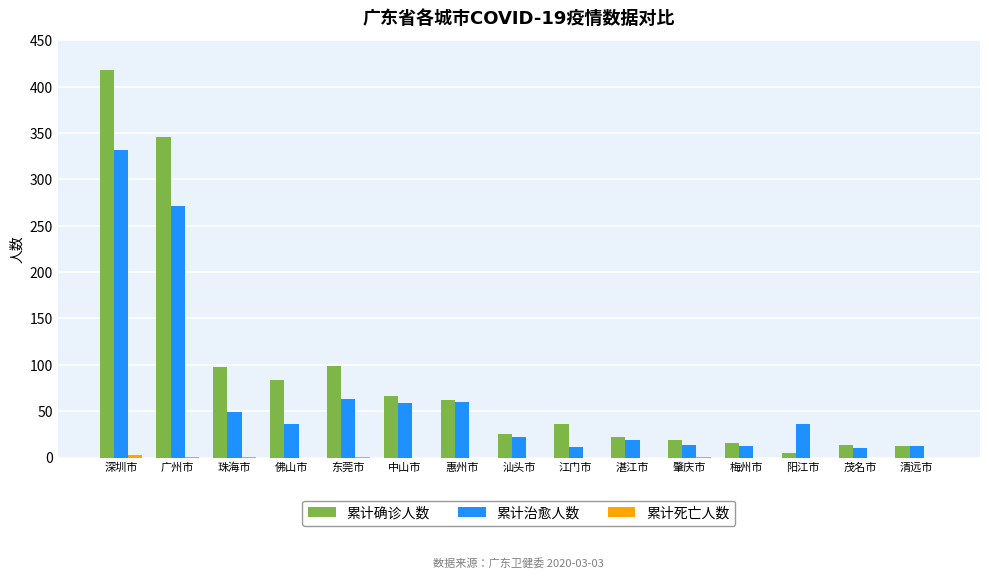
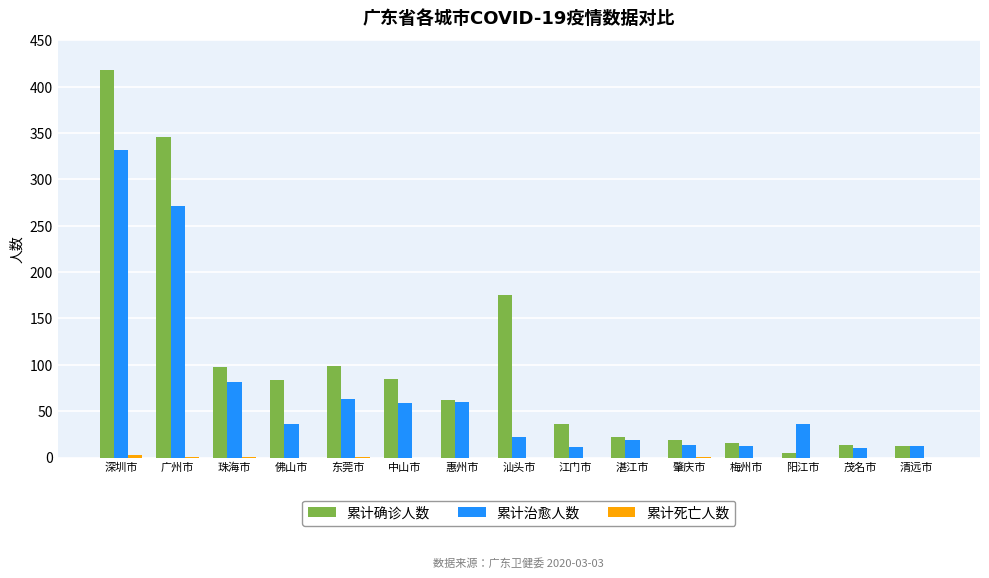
累计治愈人数, 珠海市: 50 -> 80
累计确诊人数, 中山市: 70 -> 90
累计确诊人数, 汕头市: 30 -> 180
